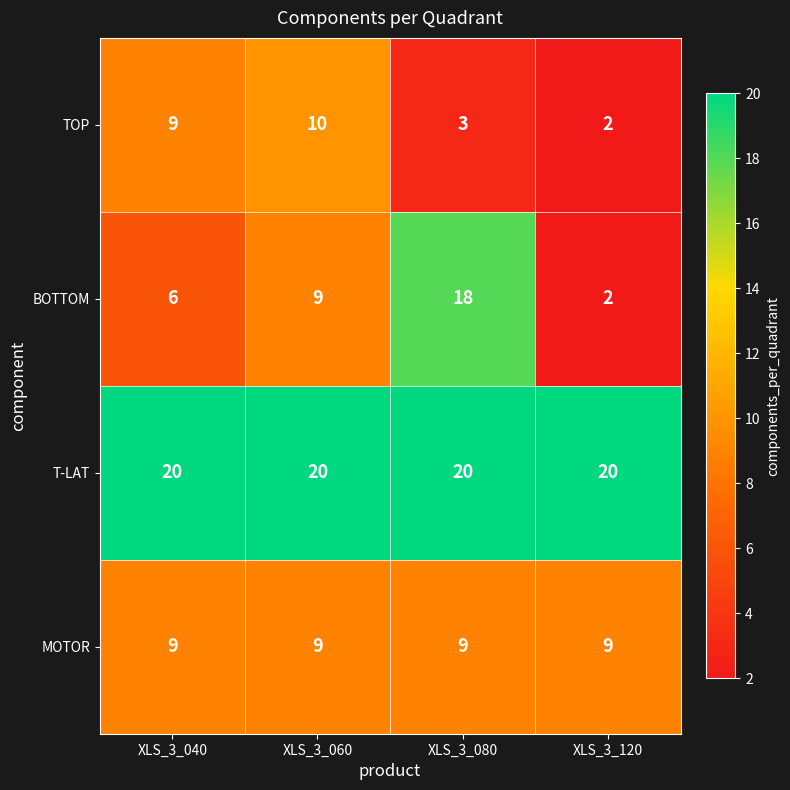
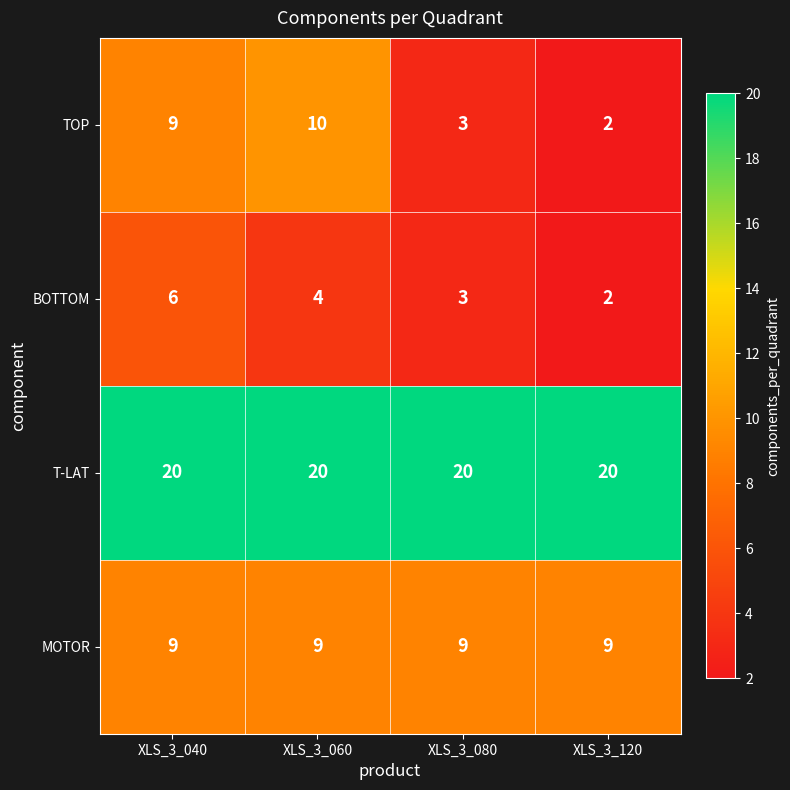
BOTTOM, XLS_3_060: 9 -> 4
BOTTOM, XLS_3_080: 18 -> 3
